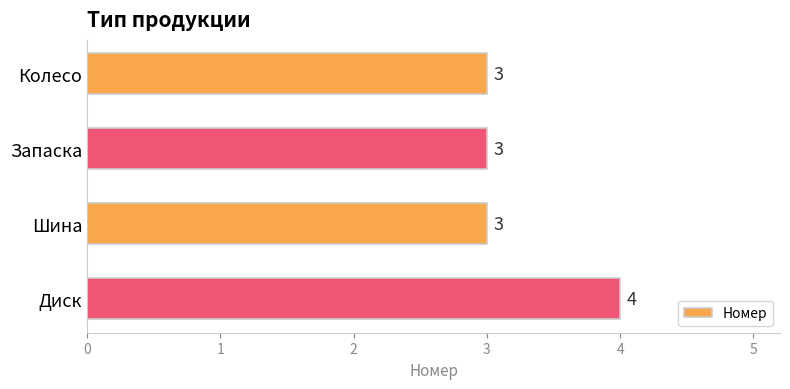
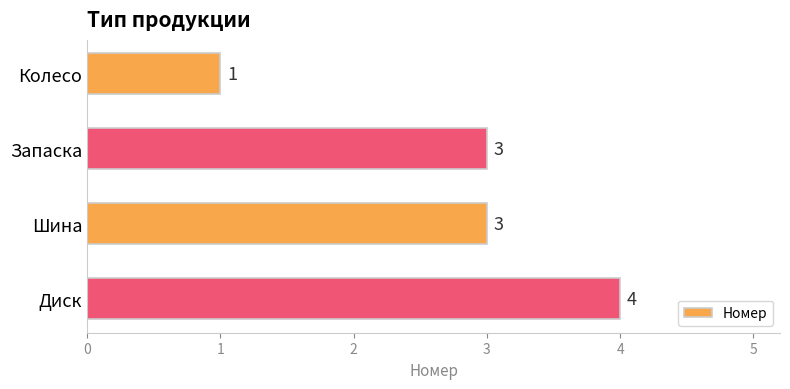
Колесо: 3 -> 1
